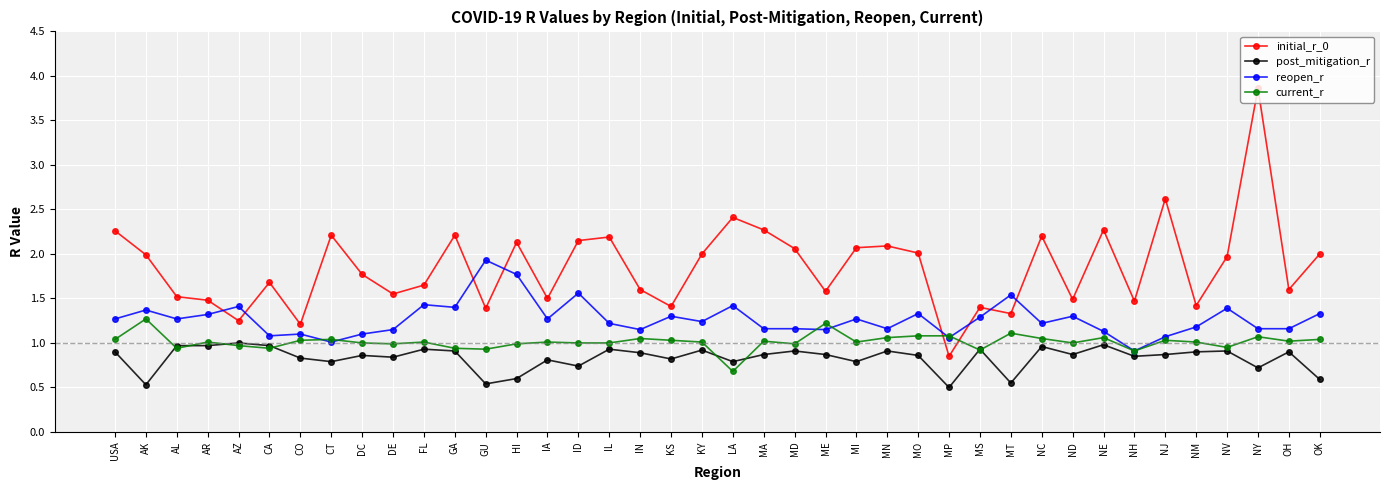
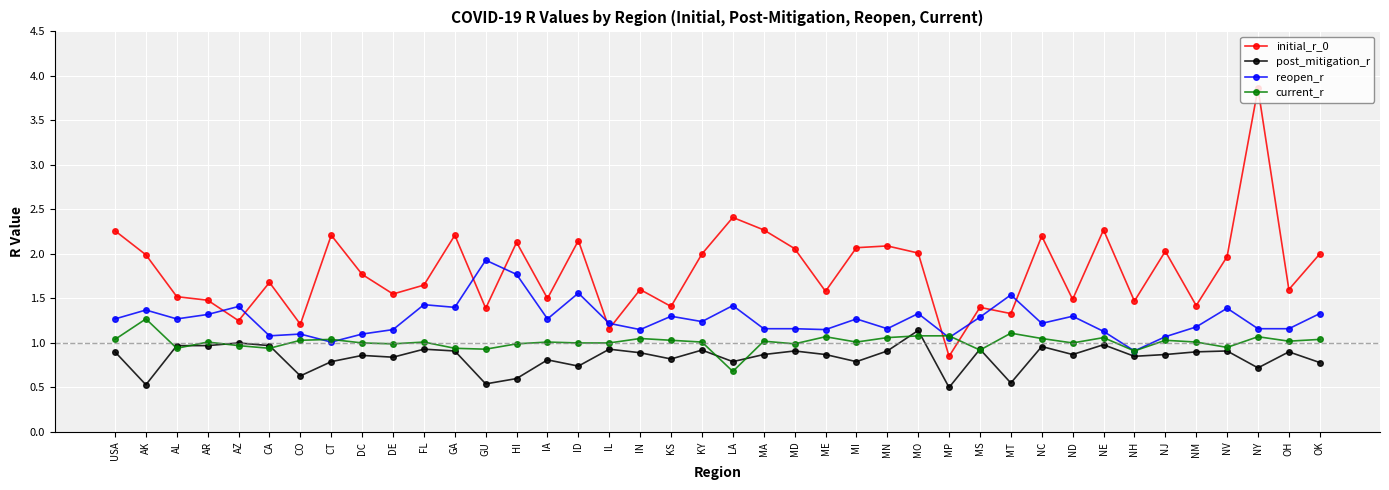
post_mitigation_r, CO: 0.8 -> 0.6
initial_r_0, IL: 2.2 -> 1.2
current_r, ME: 1.2 -> 1.1
post_mitigation_r, MO: 0.9 -> 1.1
initial_r_0, NJ: 2.6 -> 2.0
post_mitigation_r, OK: 0.6 -> 0.8
